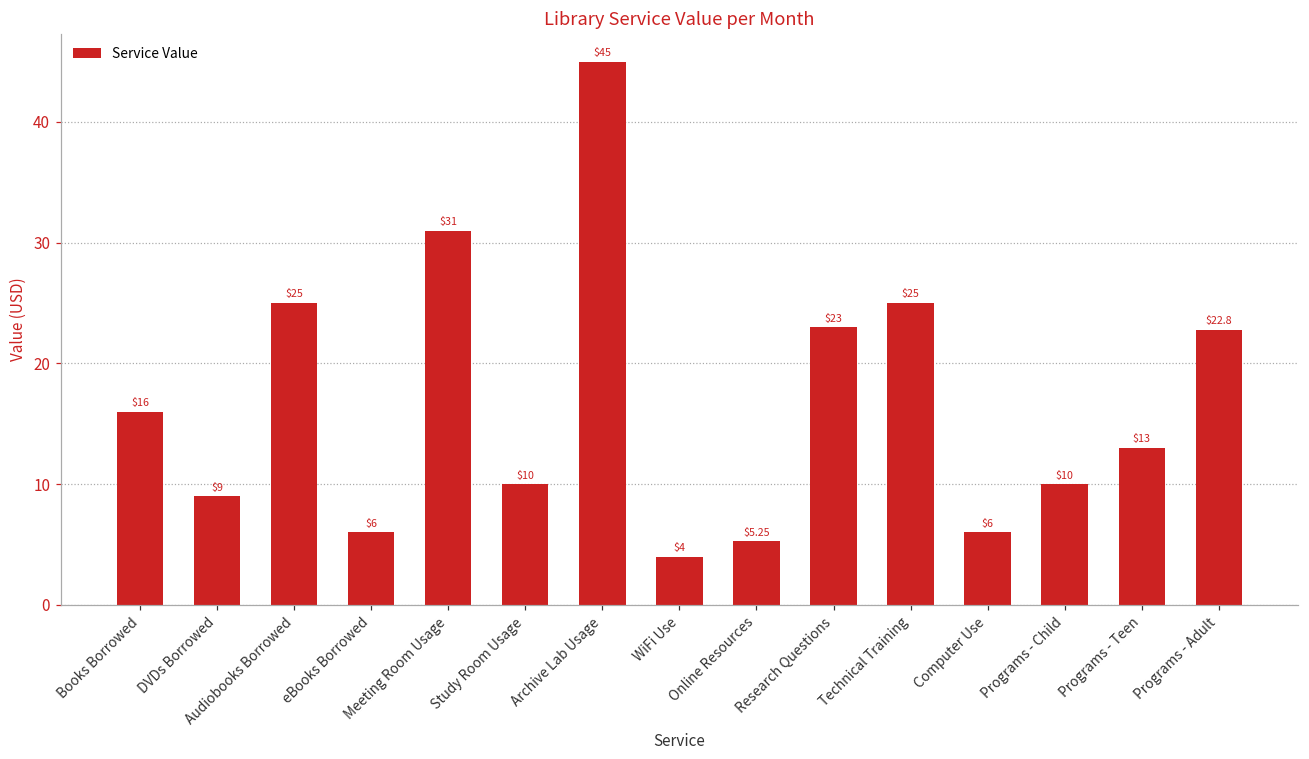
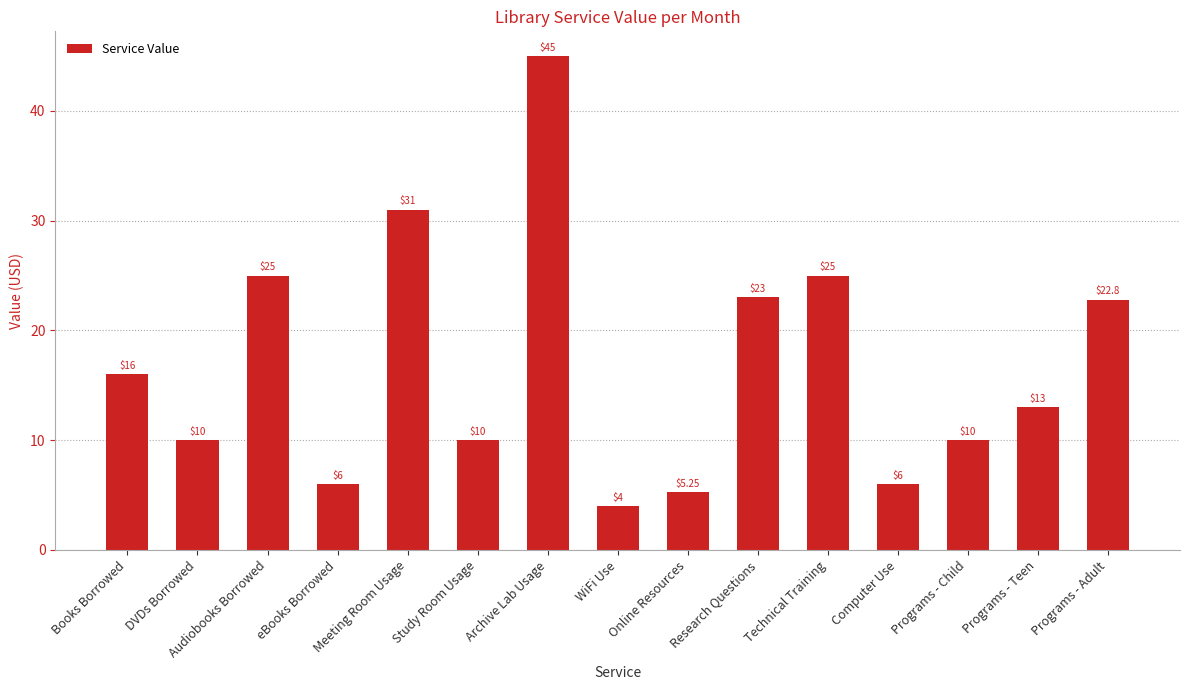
DVDs Borrowed: $9 -> $10
